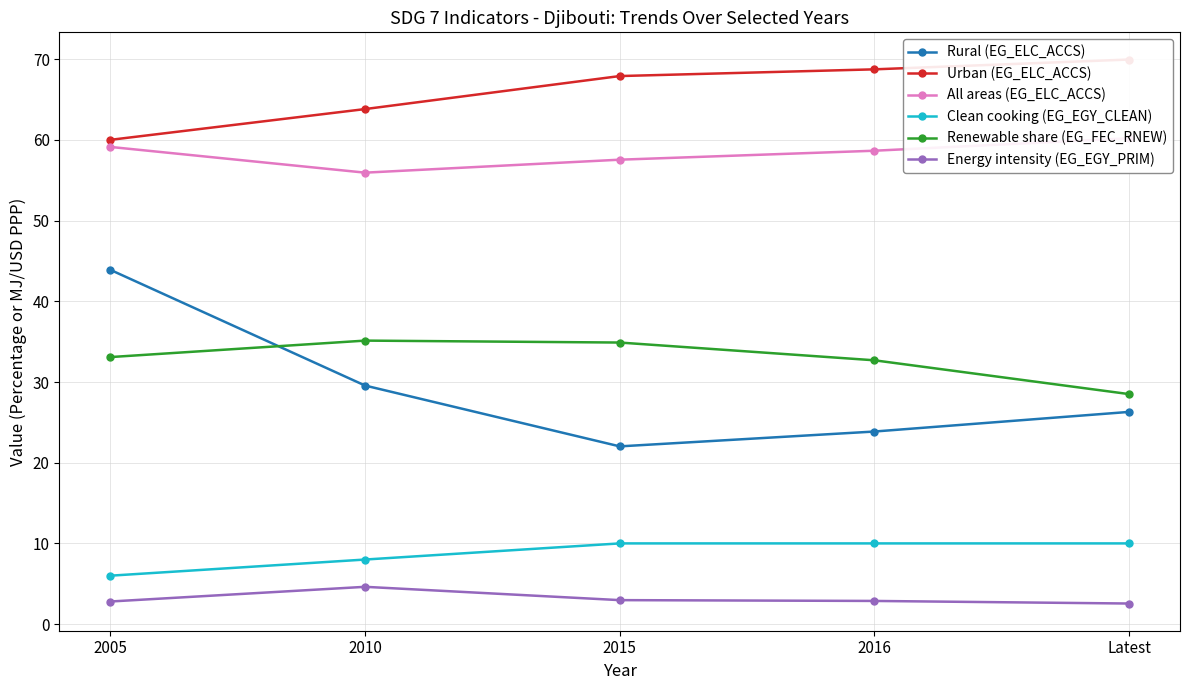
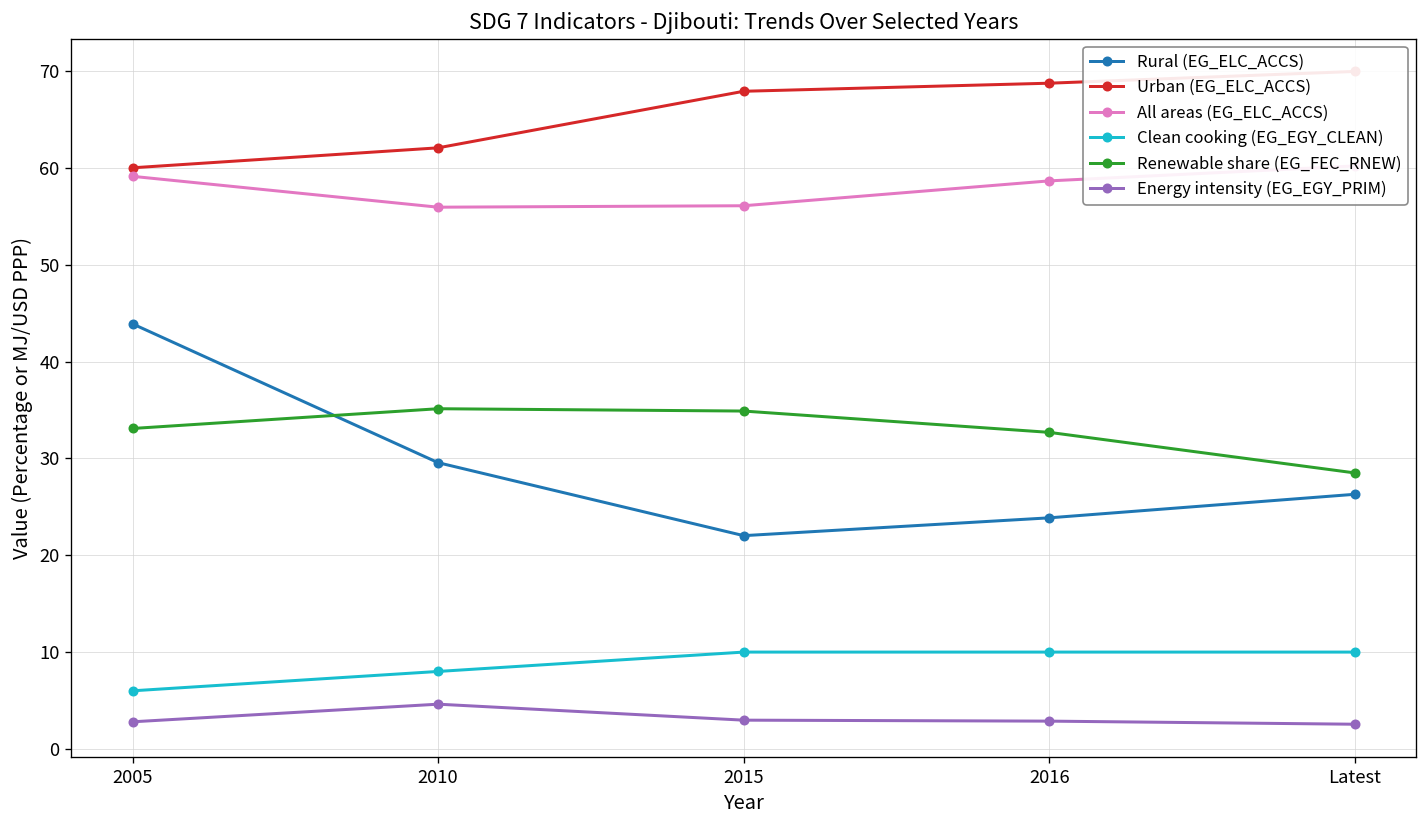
Urban (EG_ELC_ACCS), 2010: 64 -> 62
All areas (EG_ELC_ACCS), 2015: 58 -> 56
